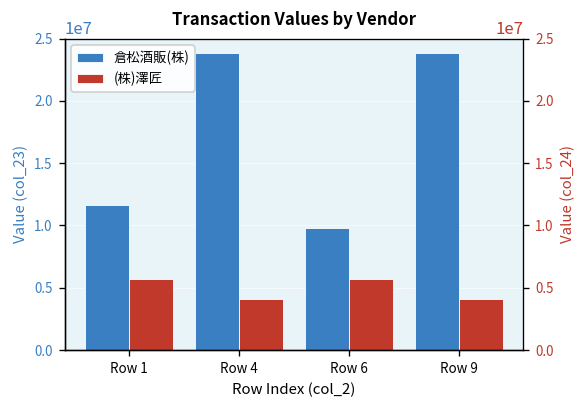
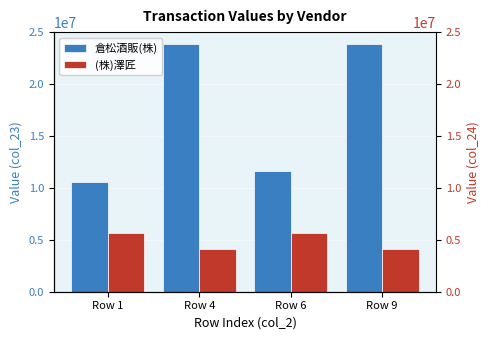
倉松酒販(株), Row 1: 11600000 -> 10600000
倉松酒販(株), Row 6: 9800000 -> 11600000
